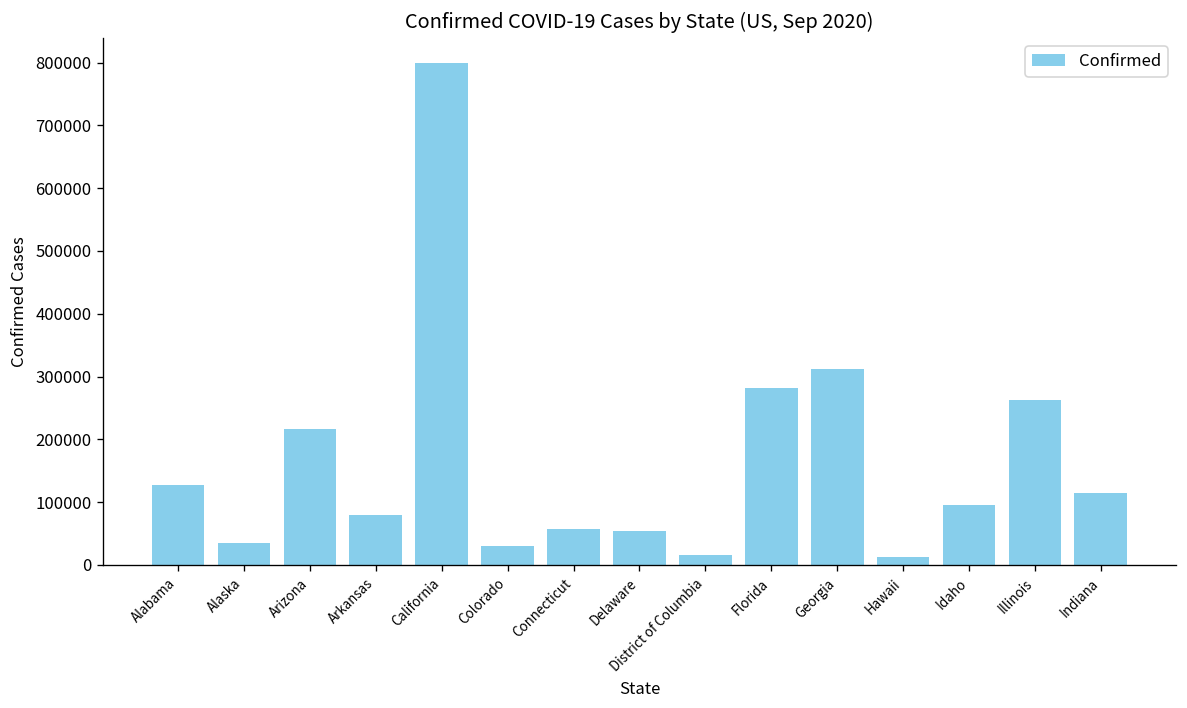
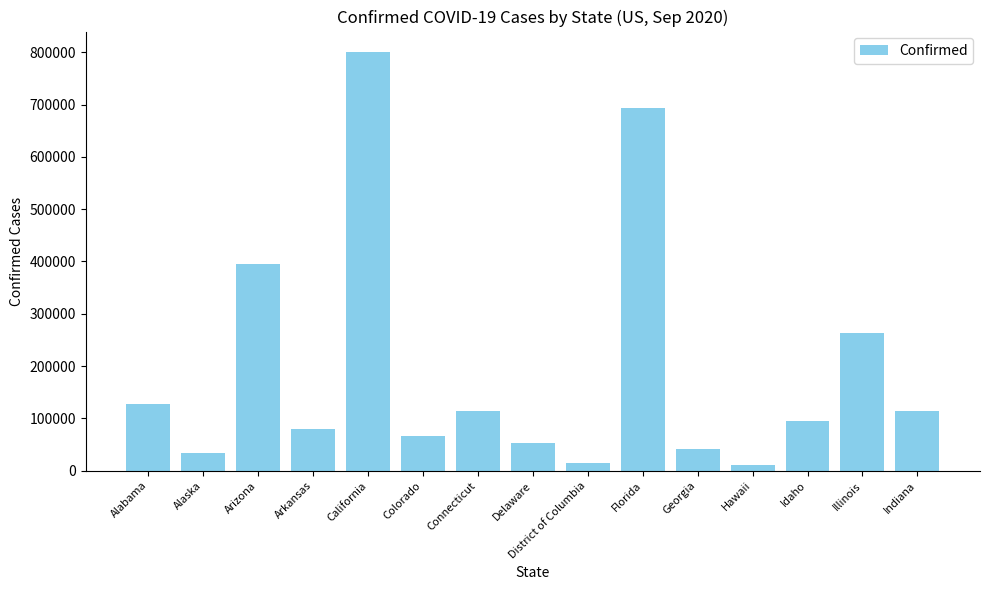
Arizona: 220000 -> 400000
Colorado: 30000 -> 70000
Connecticut: 60000 -> 110000
Florida: 280000 -> 690000
Georgia: 310000 -> 40000
